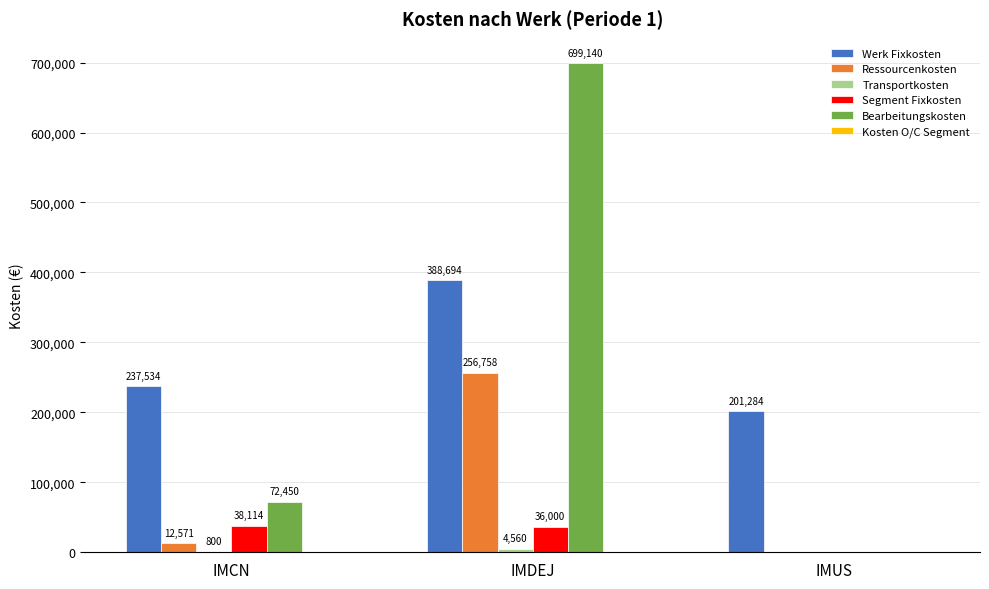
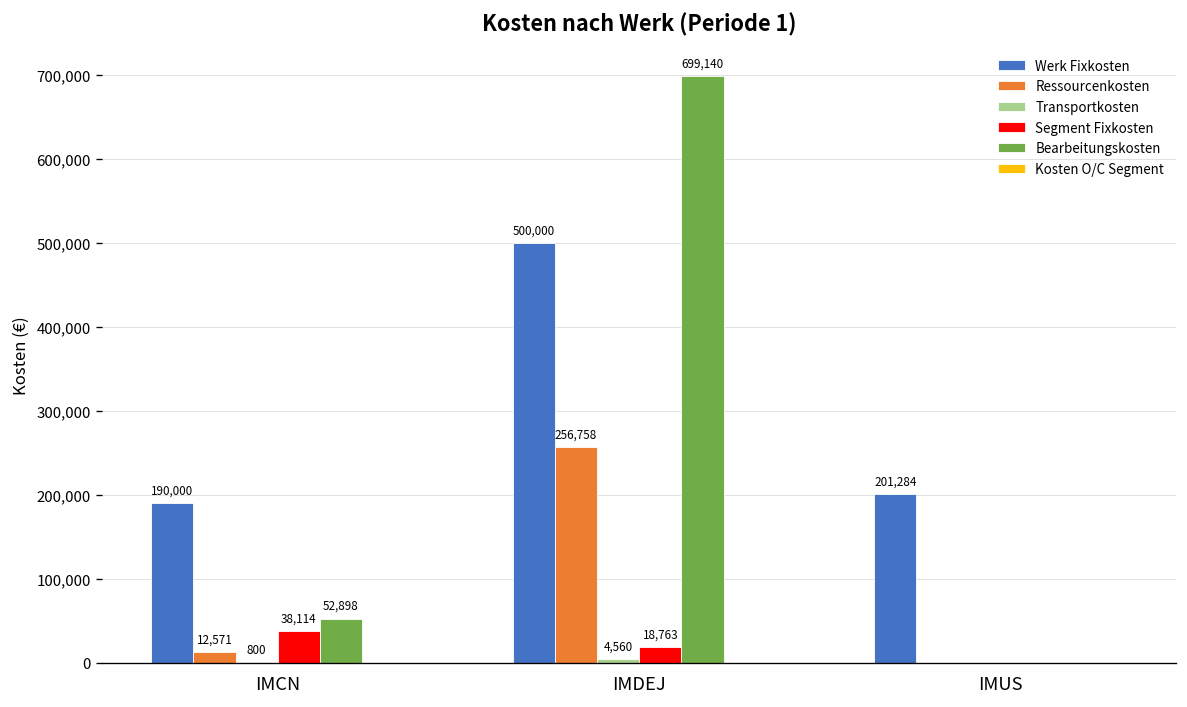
Werk Fixkosten, IMCN: 237,534 -> 190,000
Bearbeitungskosten, IMCN: 72,450 -> 52,898
Werk Fixkosten, IMDEJ: 388,694 -> 500,000
Segment Fixkosten, IMDEJ: 36,000 -> 18,763
